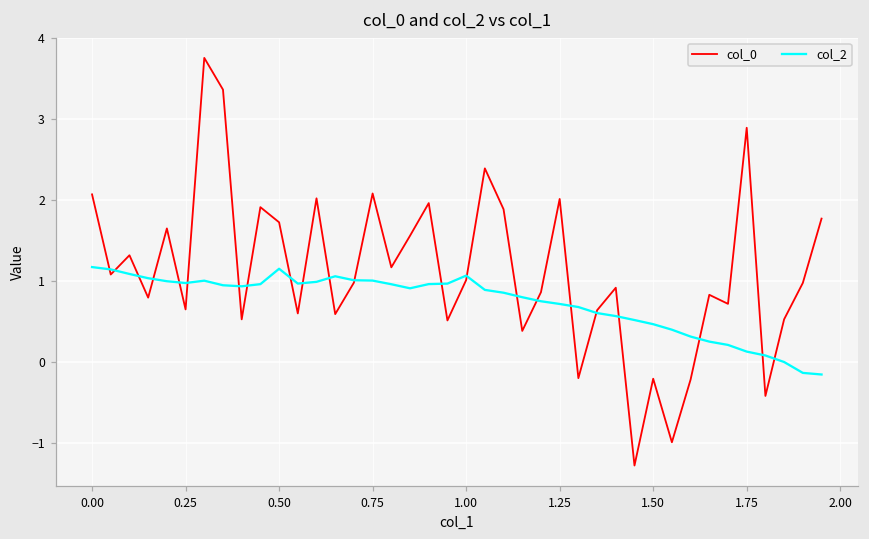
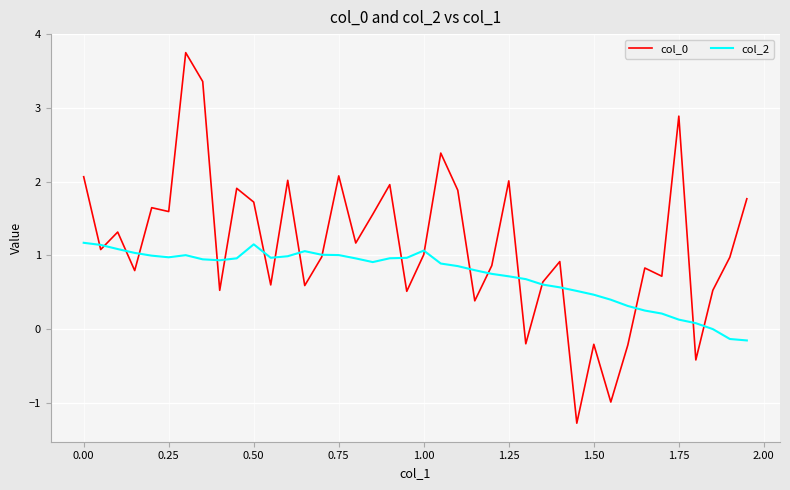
col_0, 0.25: 0.6 -> 1.6
